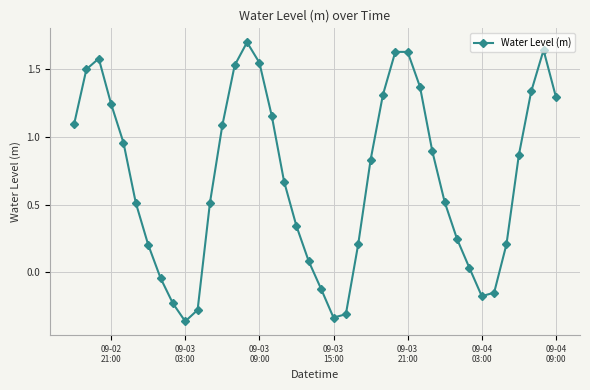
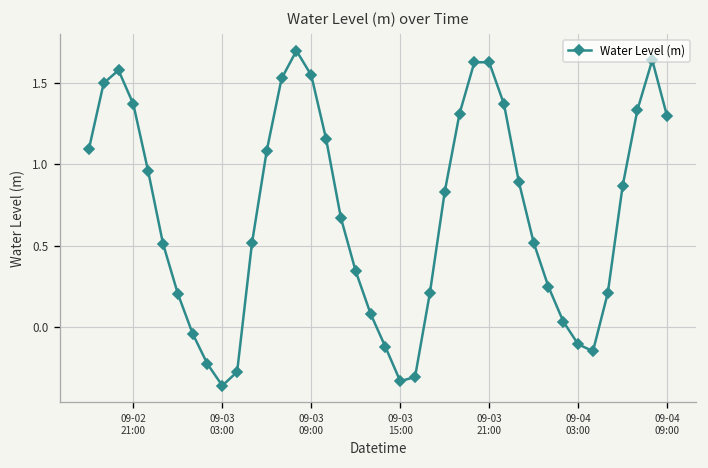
09-02 21:00: 1.24 -> 1.37
09-04 03:00: -0.17 -> -0.11
